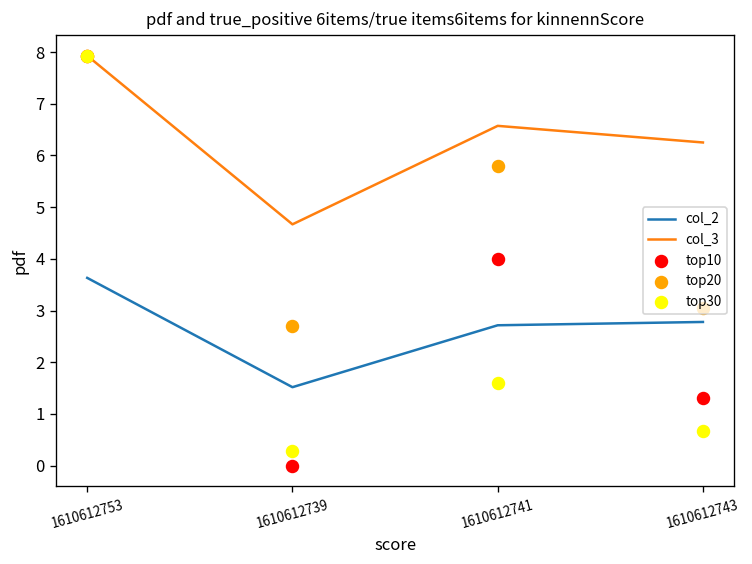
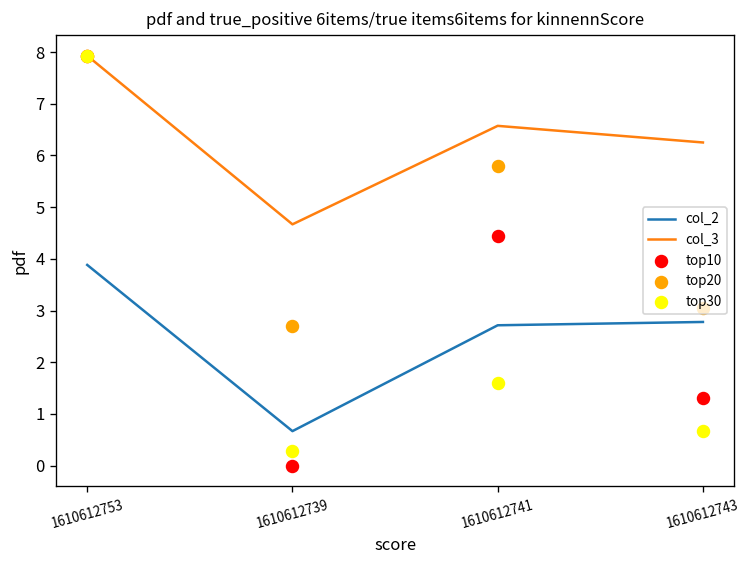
col_2, 1610612753: 3.6 -> 3.9
col_2, 1610612739: 1.5 -> 0.7
top10, 1610612741: 4.0 -> 4.4
